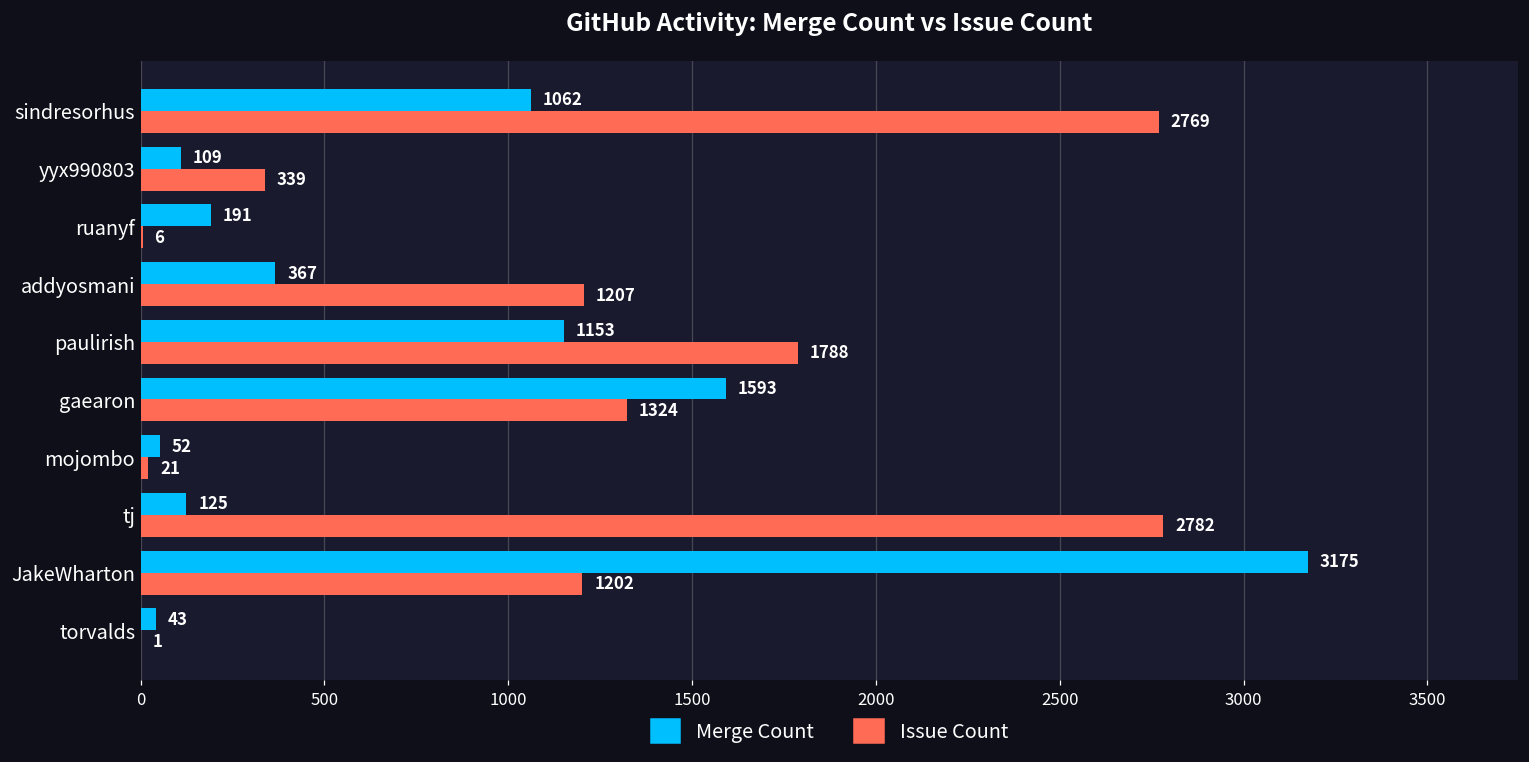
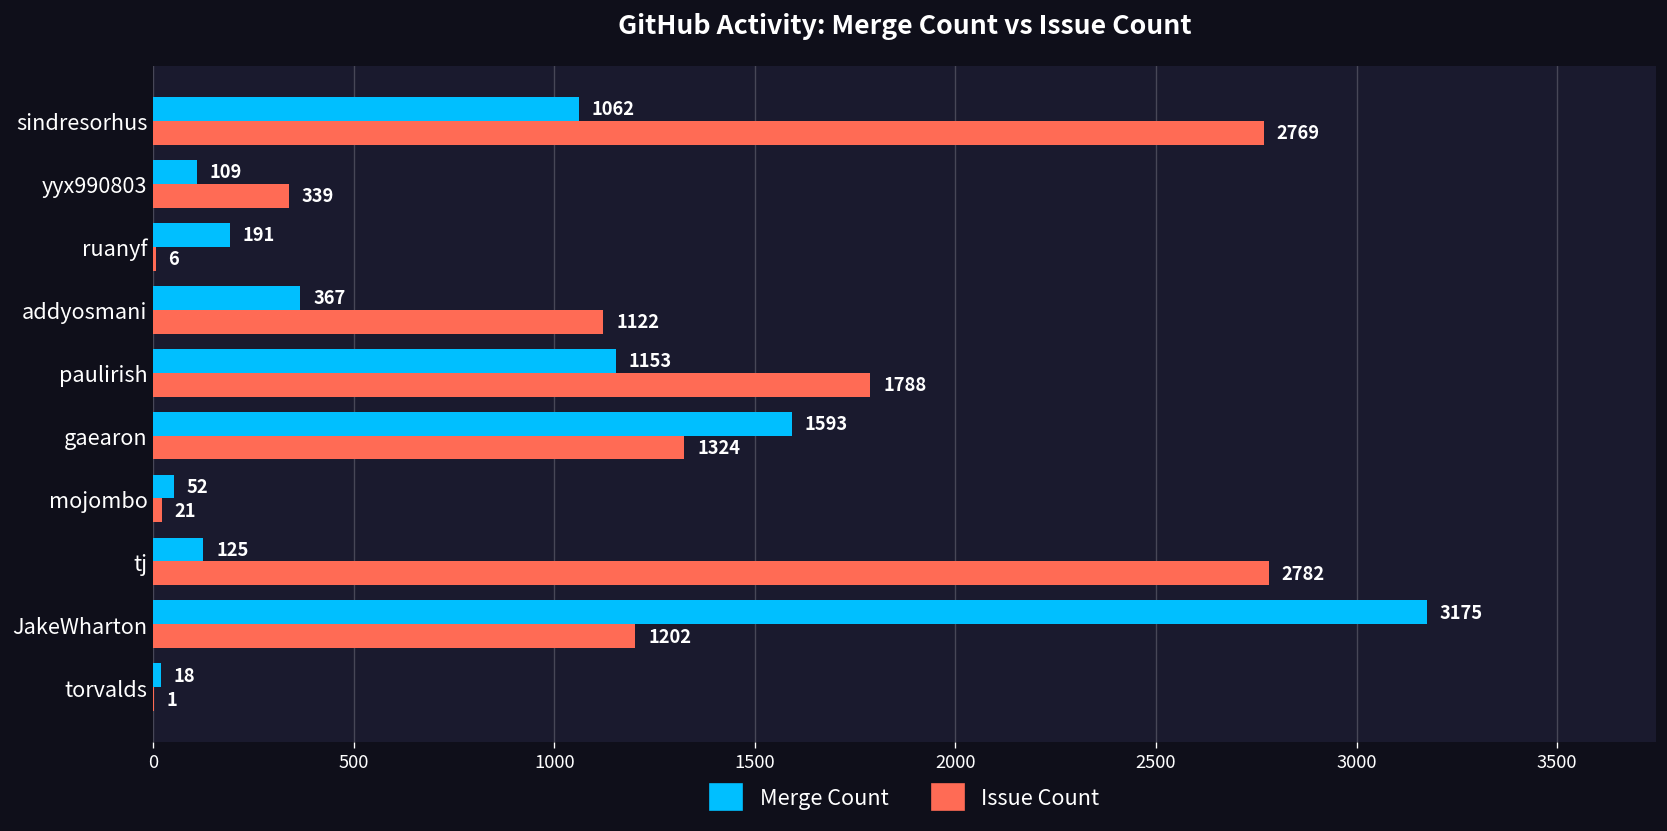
Issue Count, addyosmani: 1207 -> 1122
Merge Count, torvalds: 43 -> 18
